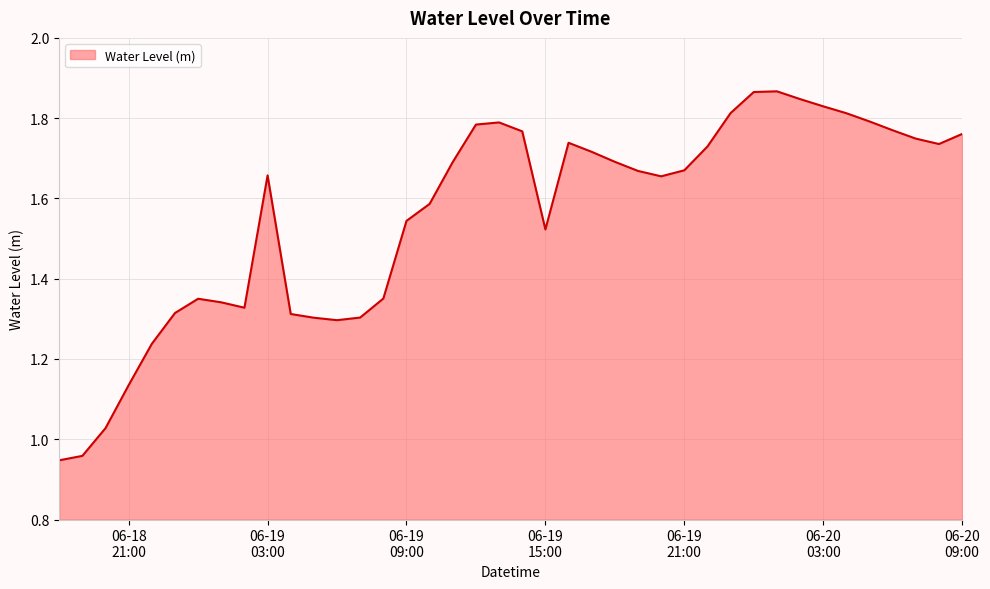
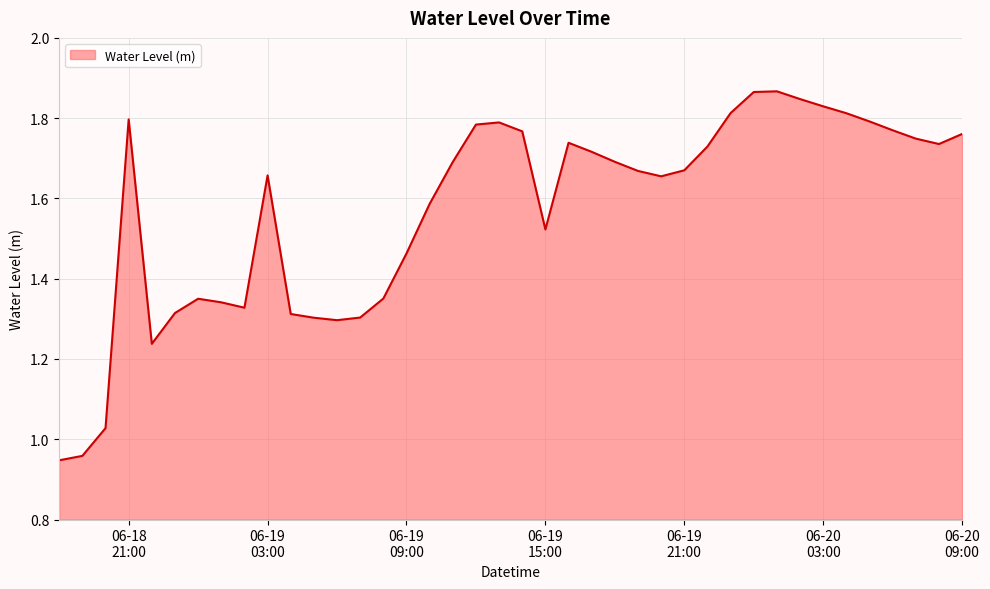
06-18 21:00: 1.13 -> 1.80
06-19 09:00: 1.54 -> 1.46
